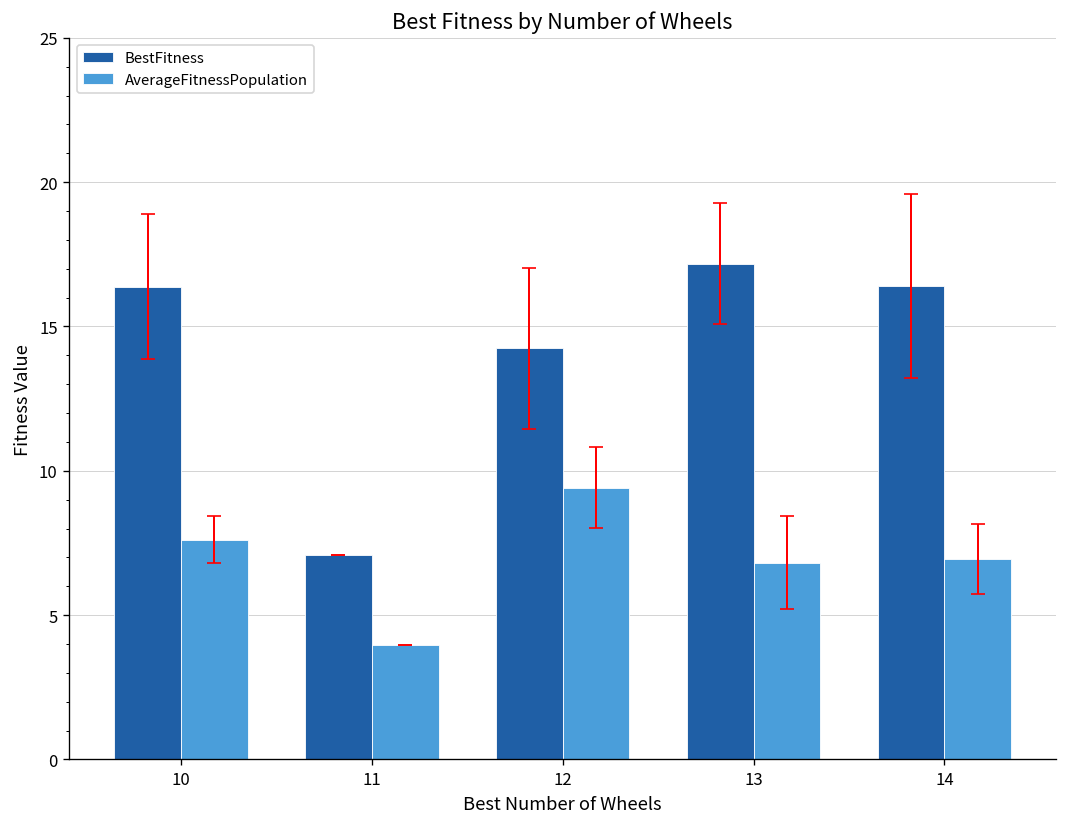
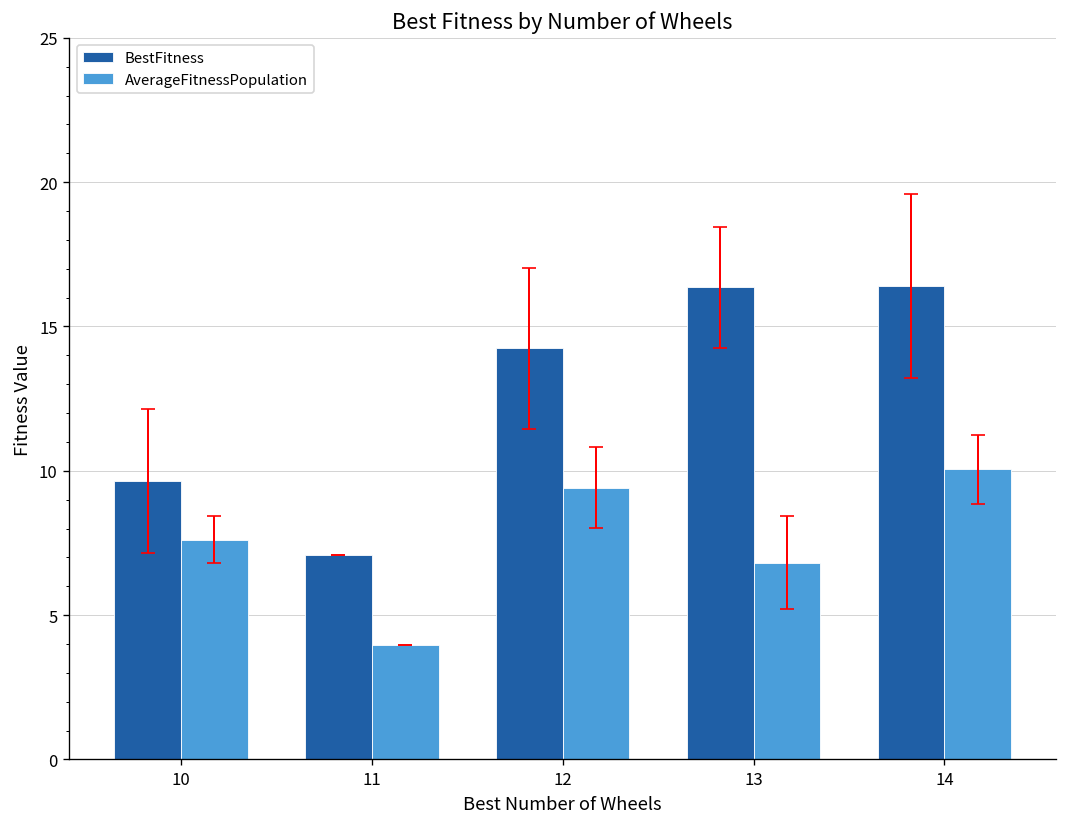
BestFitness, 10: 16.4 -> 9.6
BestFitness, 13: 17.2 -> 16.4
AverageFitnessPopulation, 14: 6.9 -> 10.1
